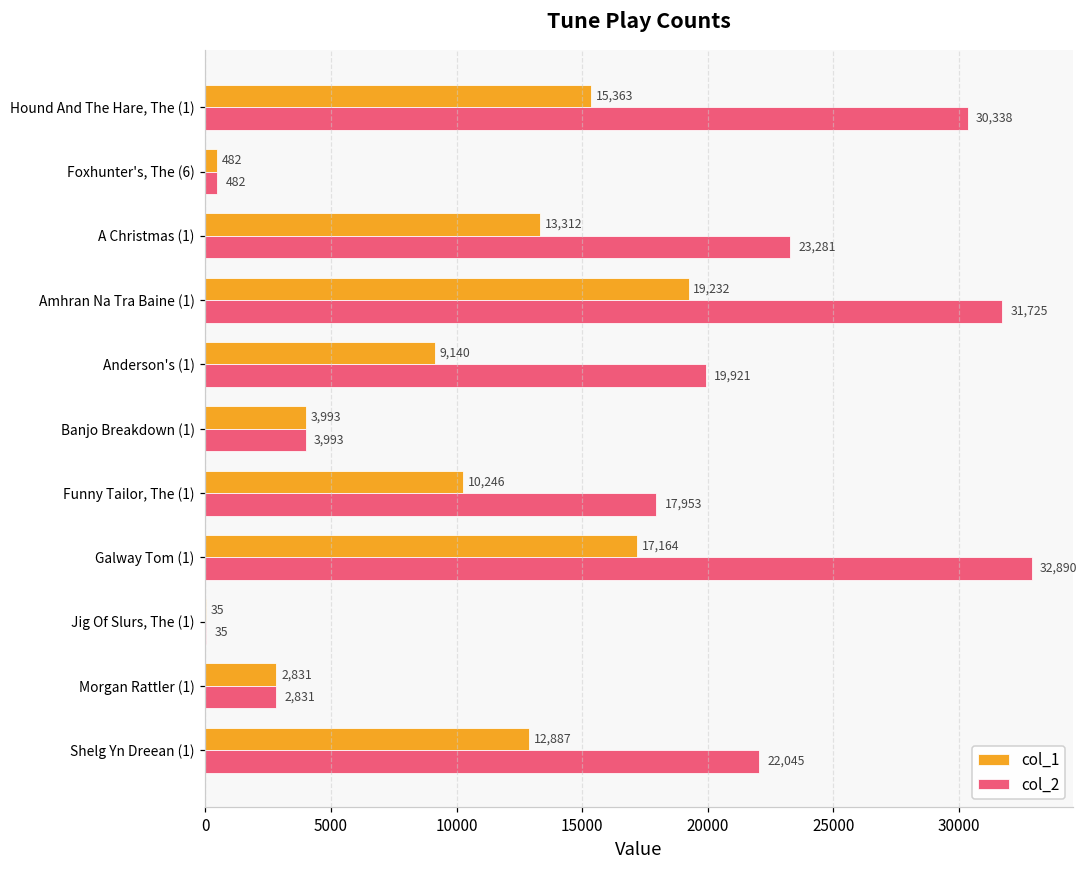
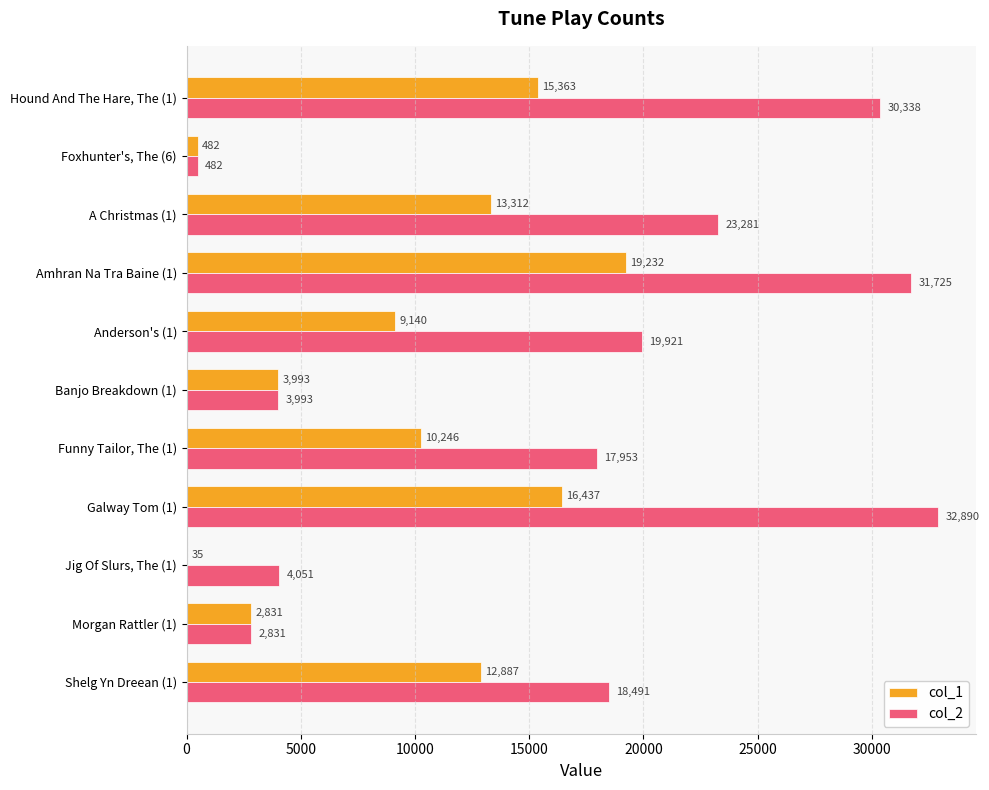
col_1, Galway Tom (1): 17,164 -> 16,437
col_2, Jig Of Slurs, The (1): 35 -> 4,051
col_2, Shelg Yn Dreean (1): 22,045 -> 18,491
